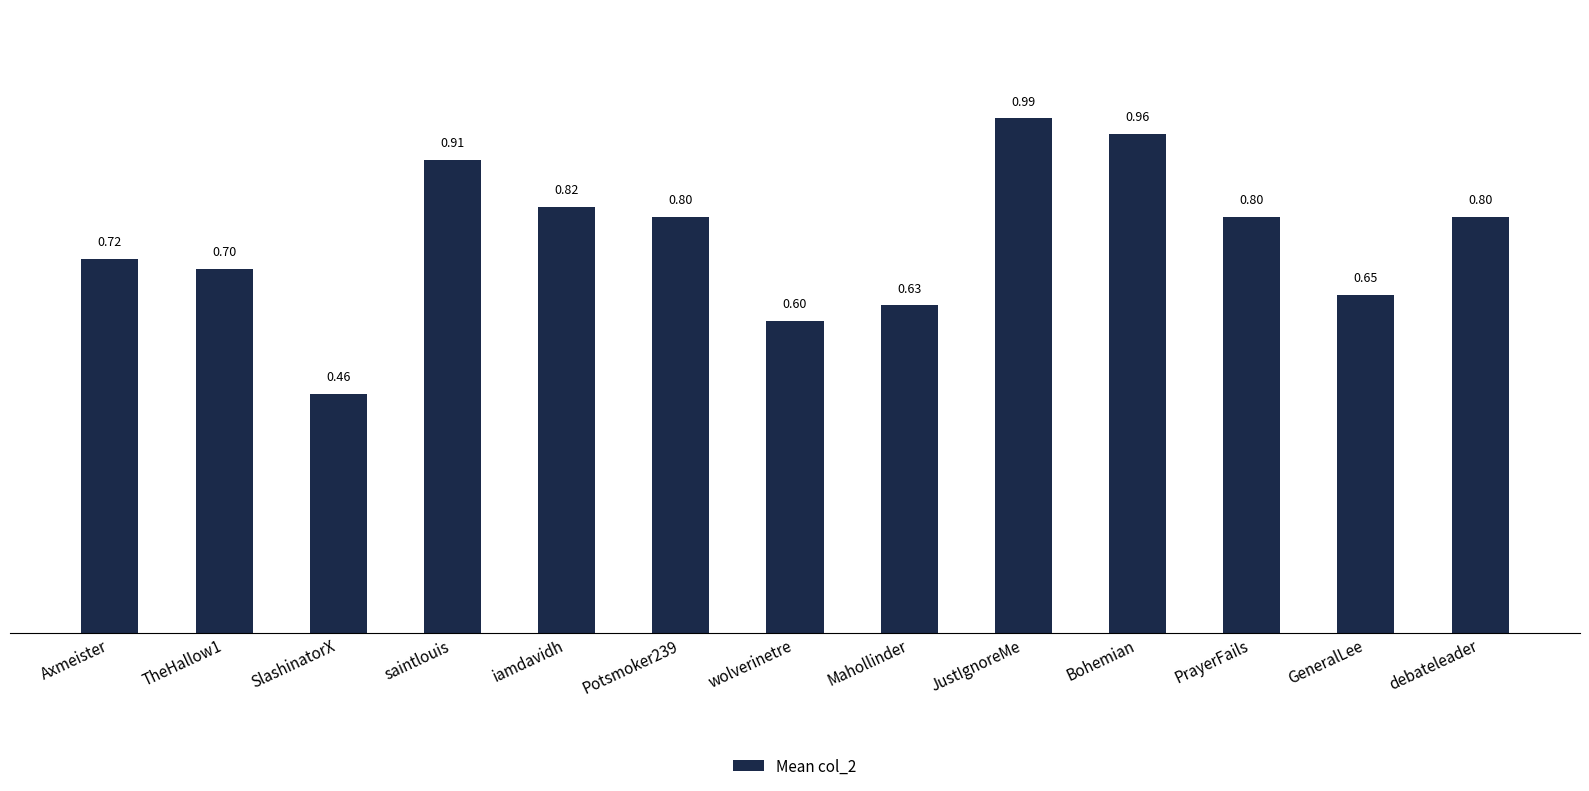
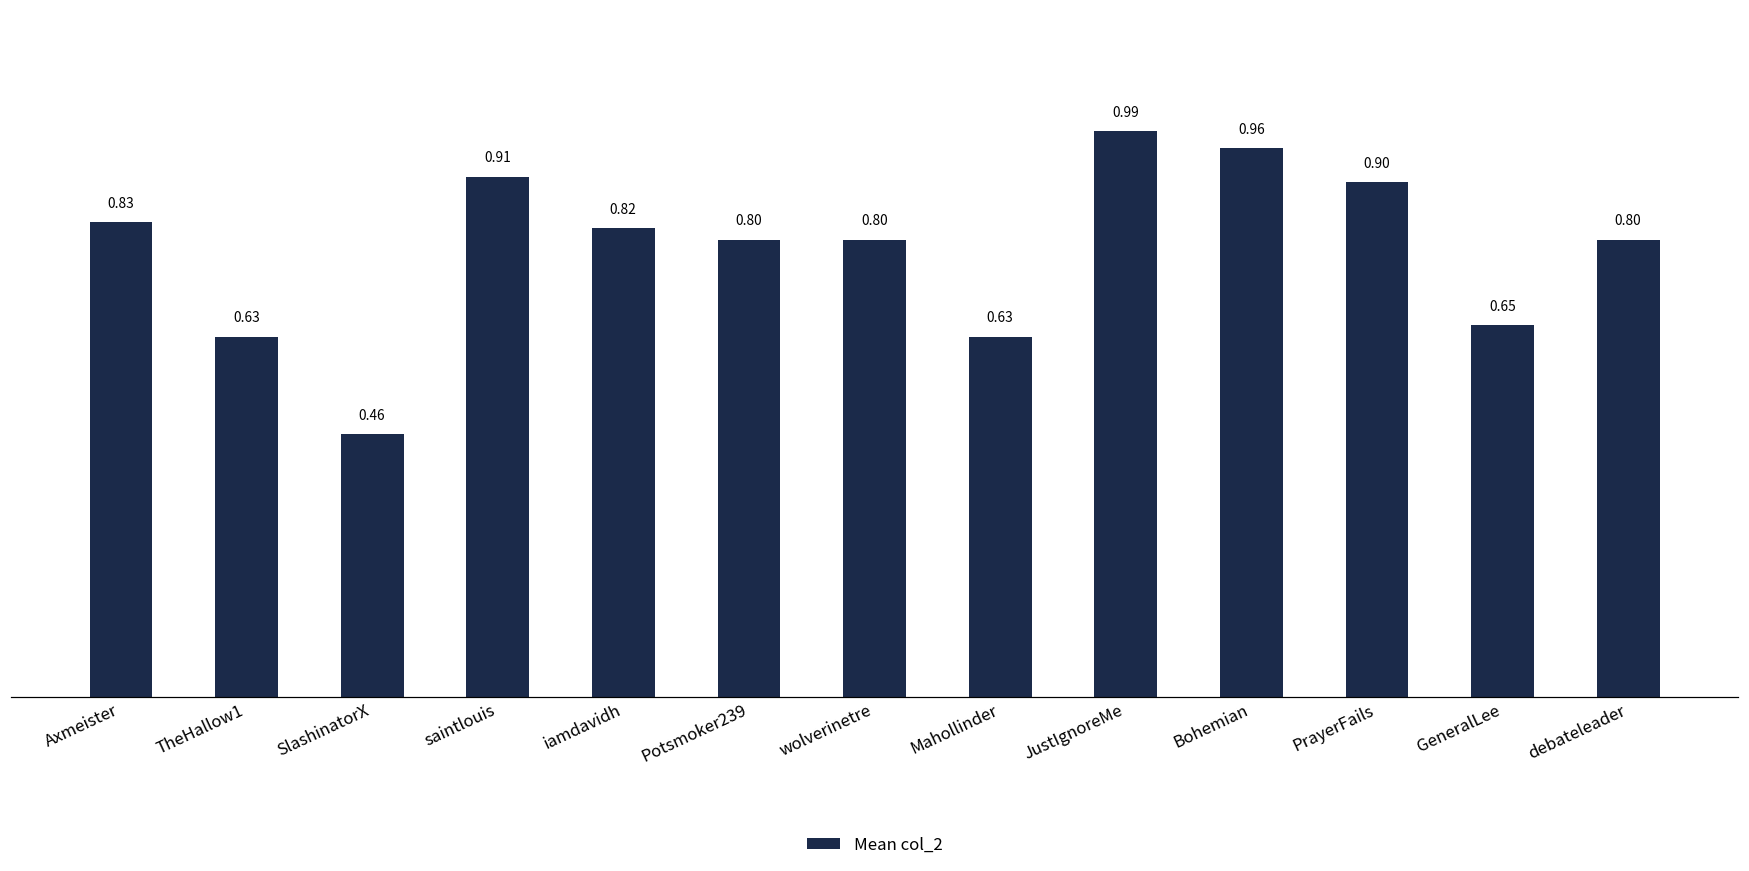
Axmeister: 0.72 -> 0.83
TheHallow1: 0.70 -> 0.63
wolverinetre: 0.60 -> 0.80
PrayerFails: 0.80 -> 0.90
